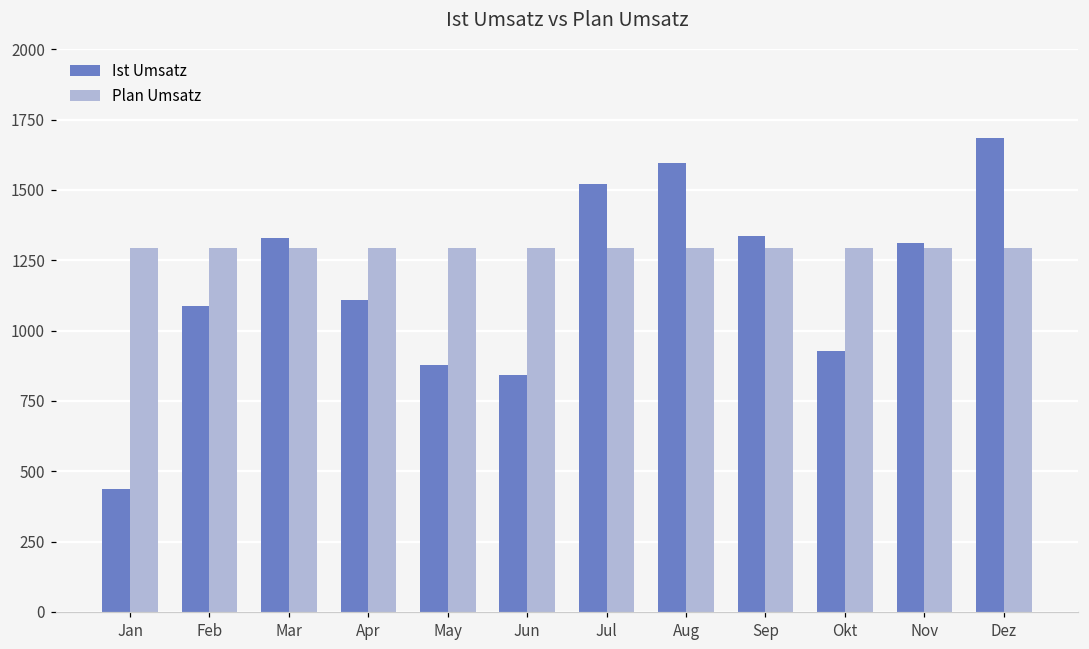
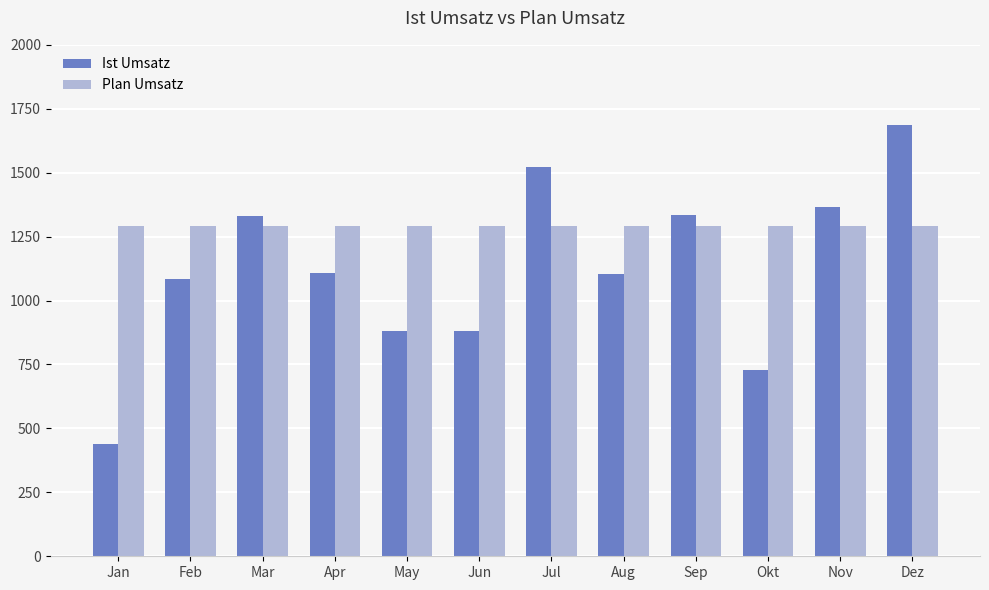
Ist Umsatz, Jun: 840 -> 880
Ist Umsatz, Aug: 1600 -> 1100
Ist Umsatz, Okt: 930 -> 730
Ist Umsatz, Nov: 1310 -> 1370
